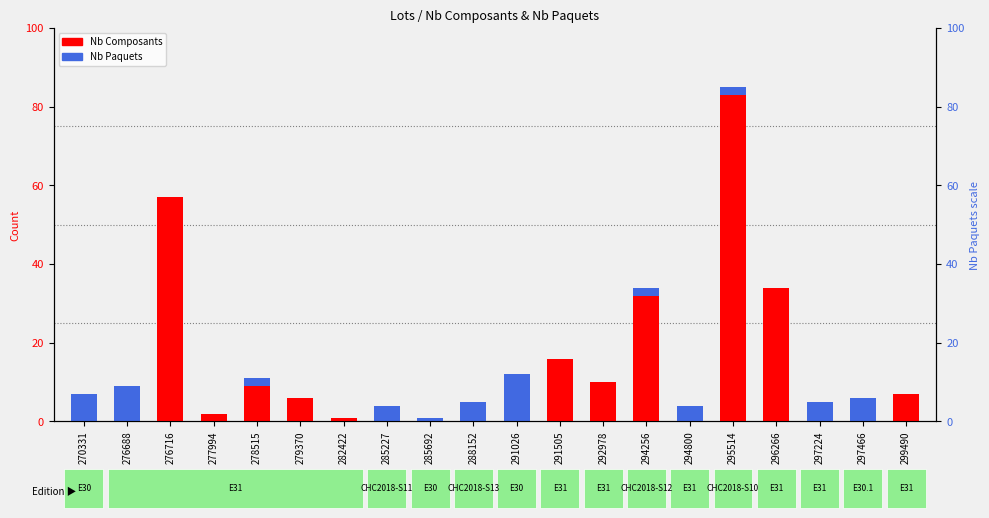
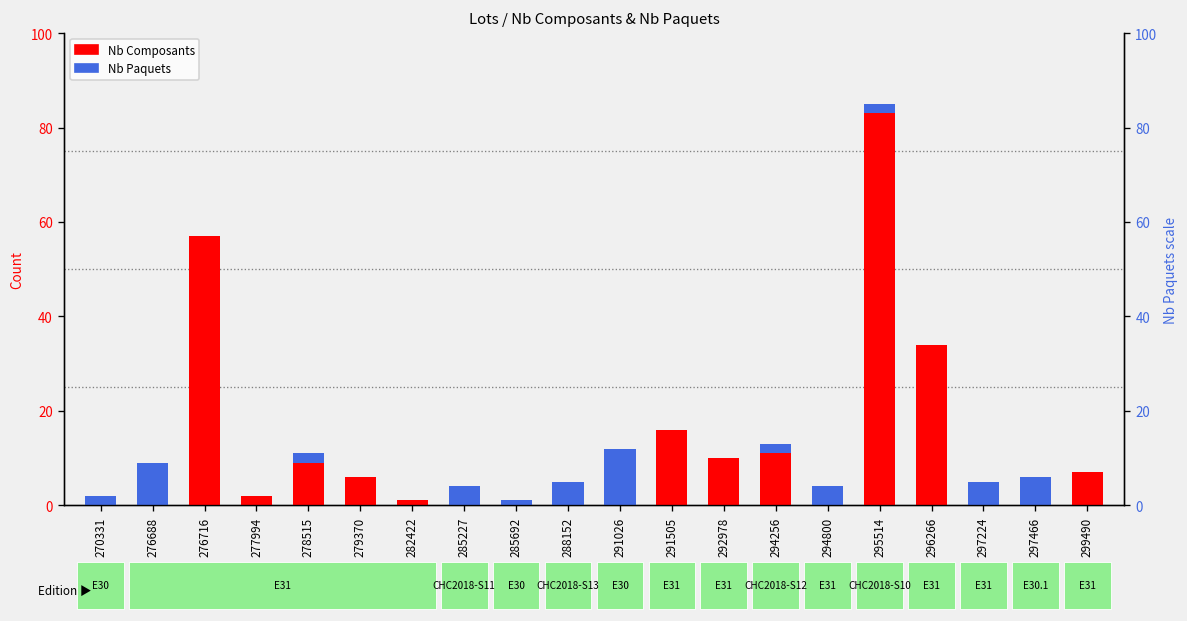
Nb Paquets, 270331: 7 -> 2
Nb Composants, 294256: 32 -> 11
